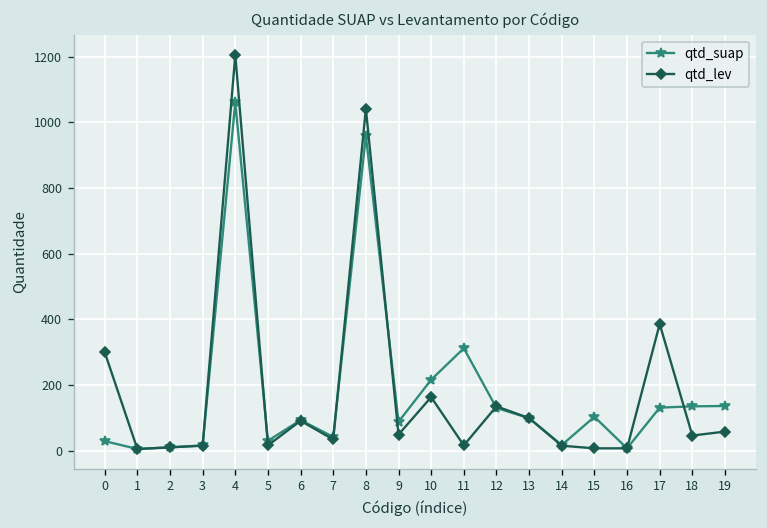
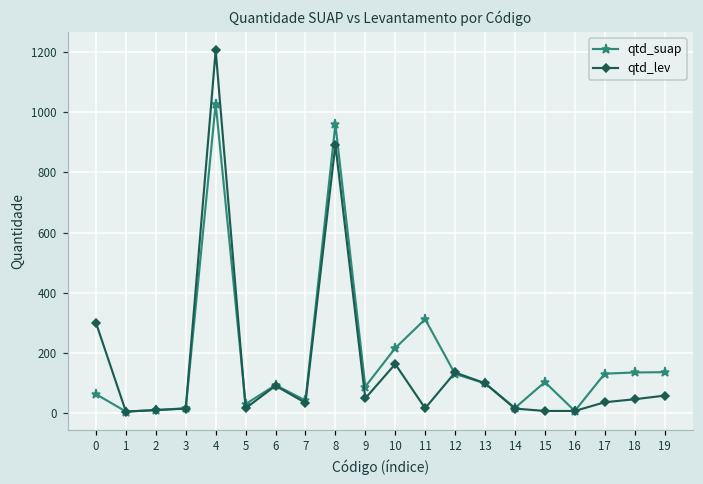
qtd_suap, 0: 30 -> 60
qtd_suap, 4: 1060 -> 1030
qtd_lev, 8: 1040 -> 890
qtd_lev, 17: 390 -> 40
